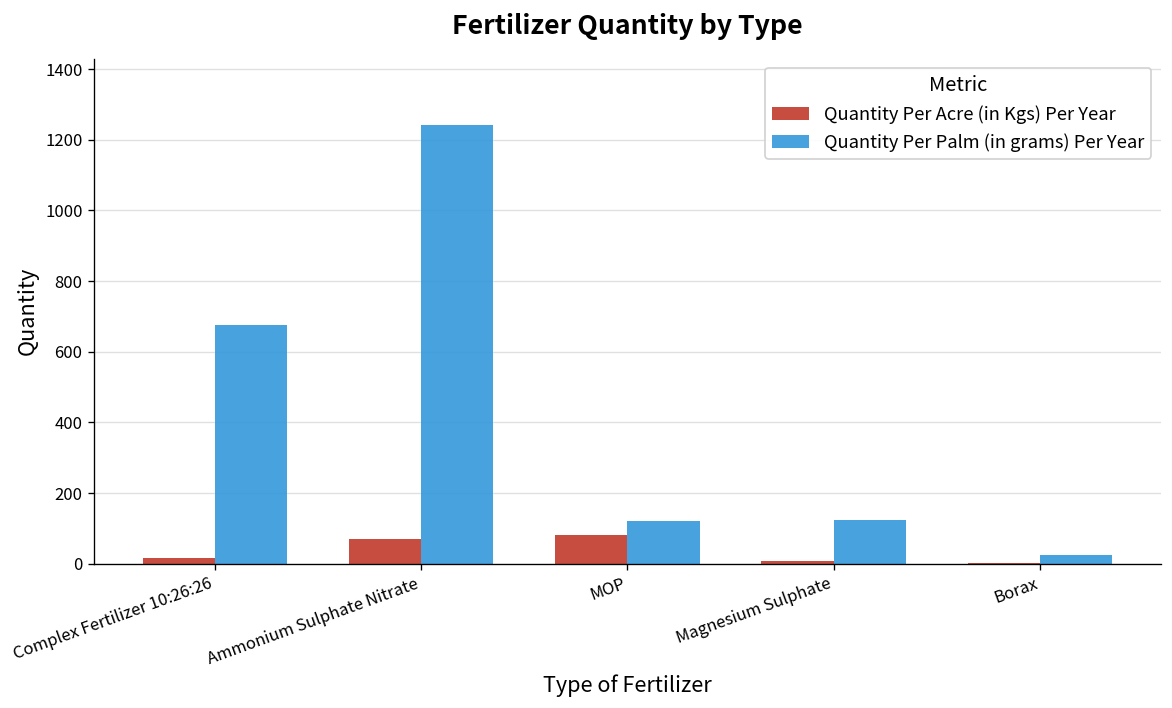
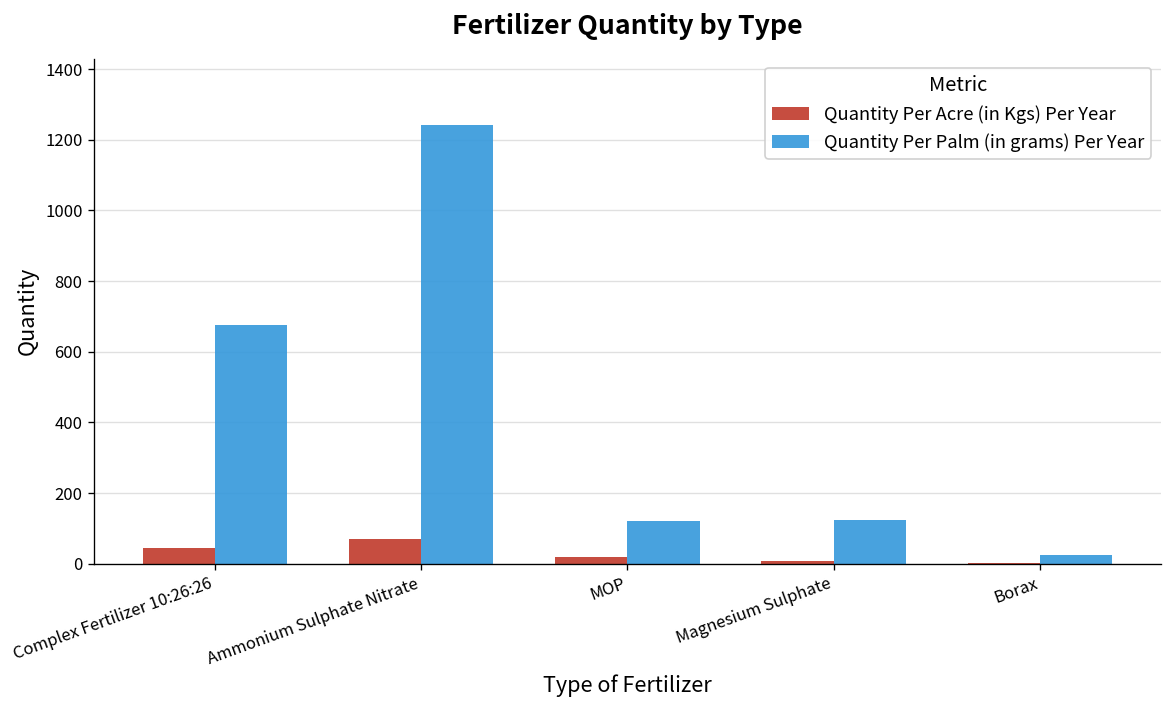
Quantity Per Acre (in Kgs) Per Year, Complex Fertilizer 10:26:26: 20 -> 40
Quantity Per Acre (in Kgs) Per Year, MOP: 80 -> 20
